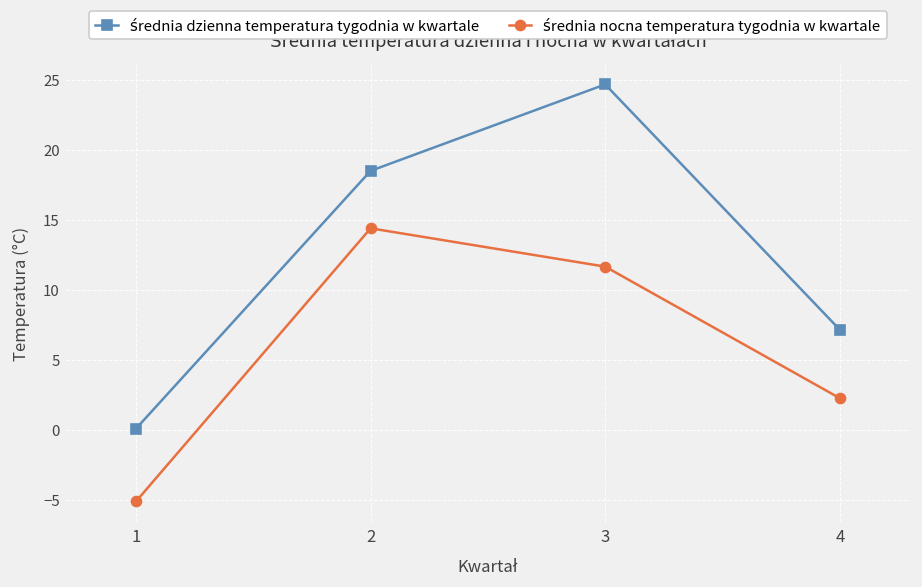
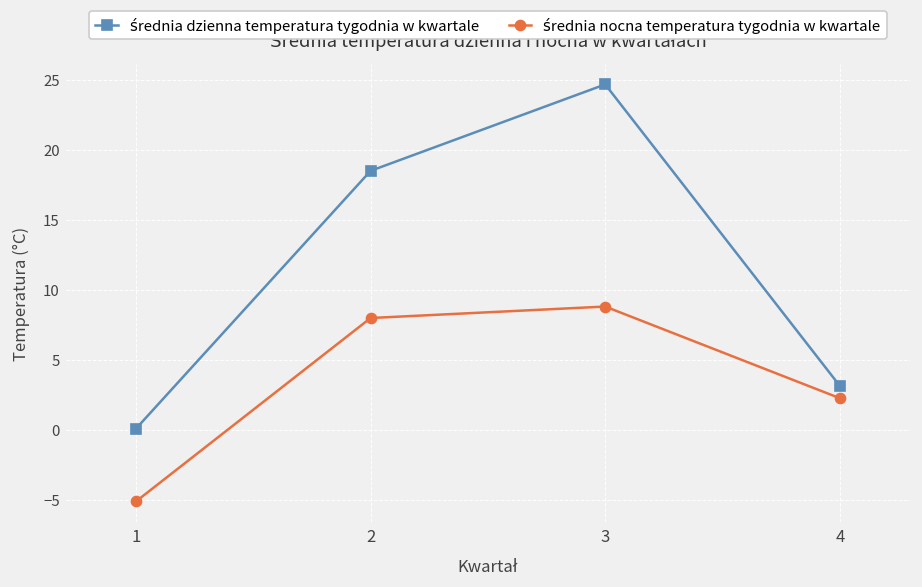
średnia nocna temperatura tygodnia w kwartale, 2: 14.4 -> 8.0
średnia nocna temperatura tygodnia w kwartale, 3: 11.7 -> 8.8
średnia dzienna temperatura tygodnia w kwartale, 4: 7.2 -> 3.2
